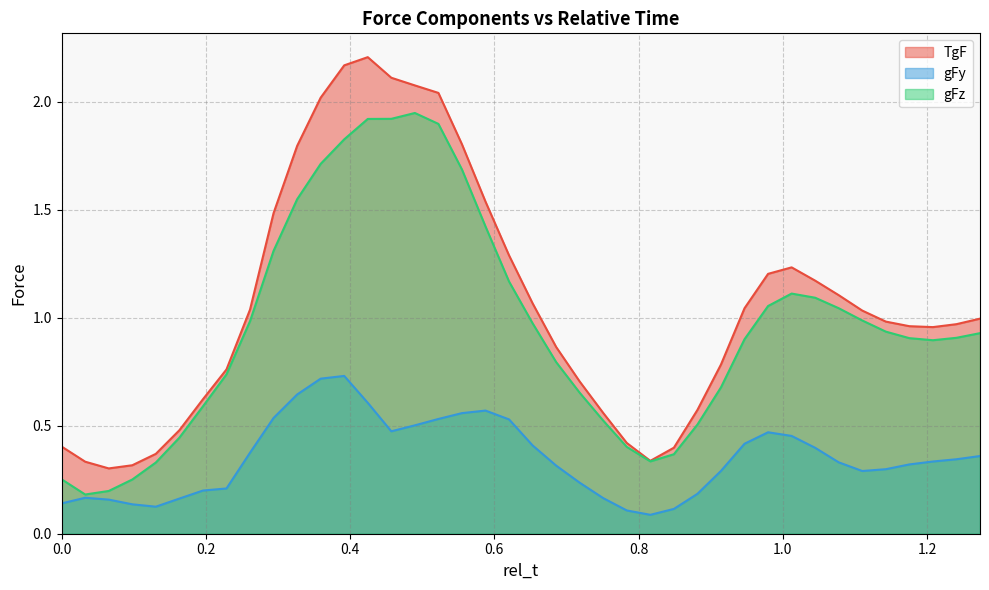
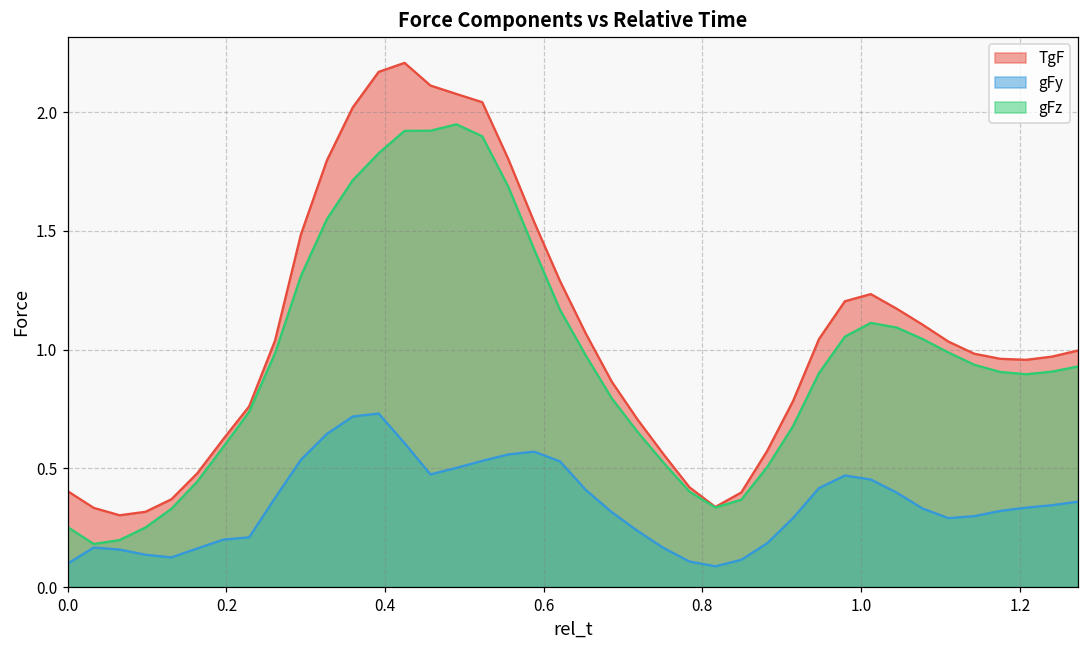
gFy, 0.0: 0.14 -> 0.10
